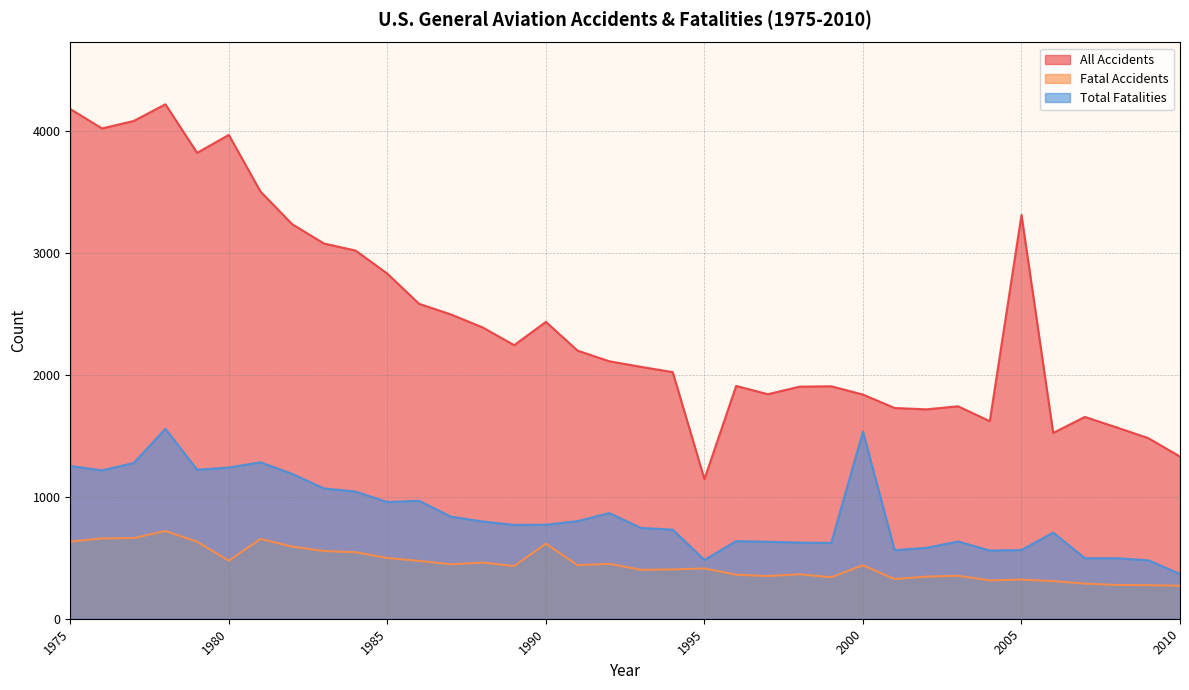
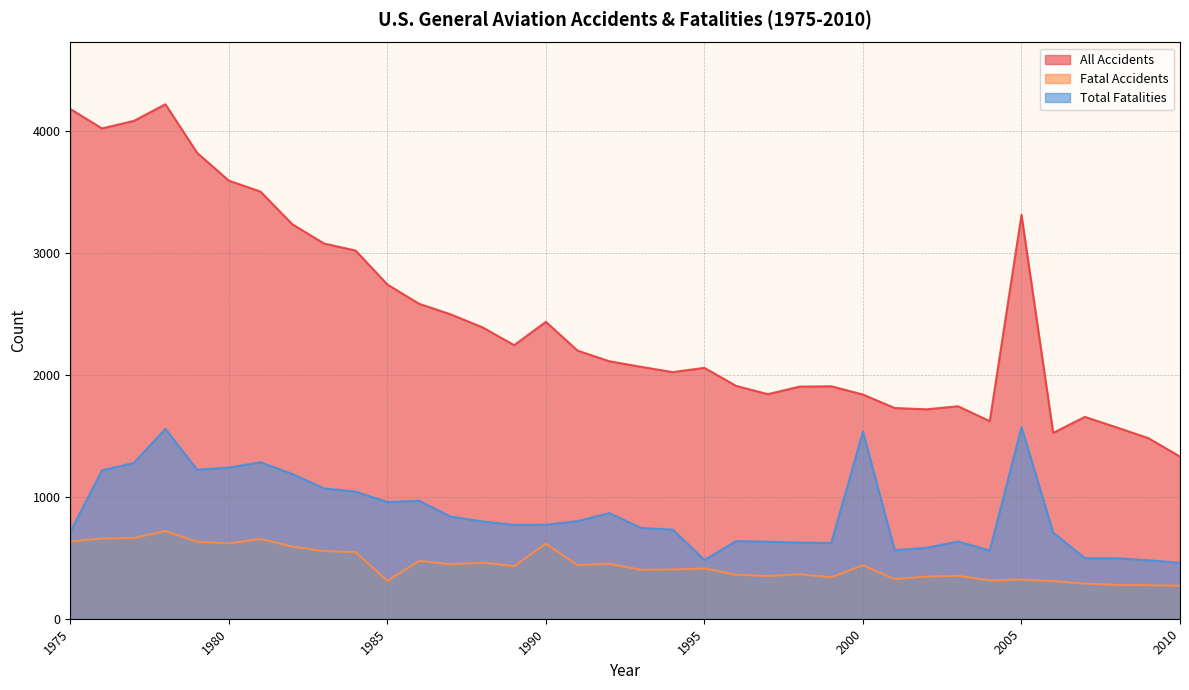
Total Fatalities, 1975: 1250 -> 710
All Accidents, 1980: 3970 -> 3590
Fatal Accidents, 1980: 480 -> 620
All Accidents, 1985: 2830 -> 2740
Fatal Accidents, 1985: 500 -> 310
All Accidents, 1995: 1140 -> 2060
Total Fatalities, 2005: 560 -> 1570
Total Fatalities, 2010: 370 -> 460
